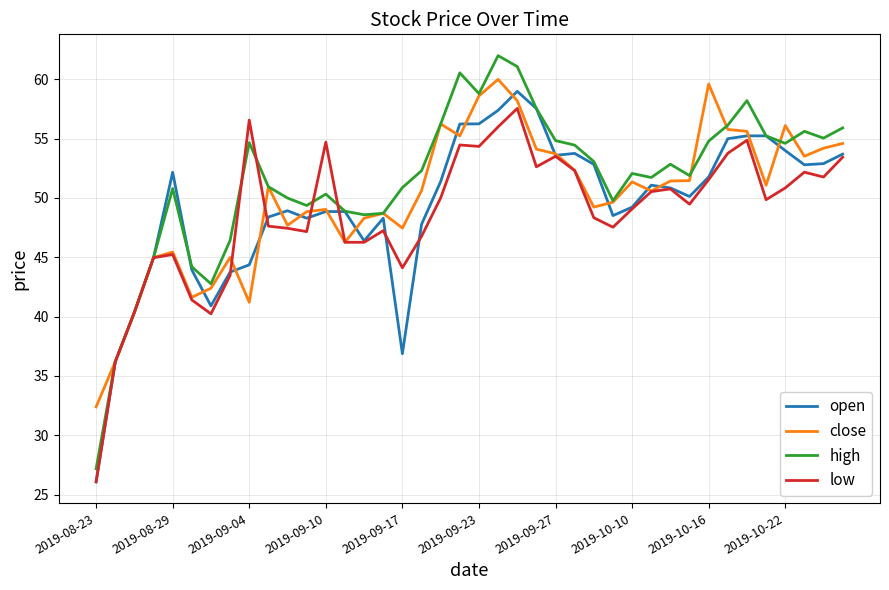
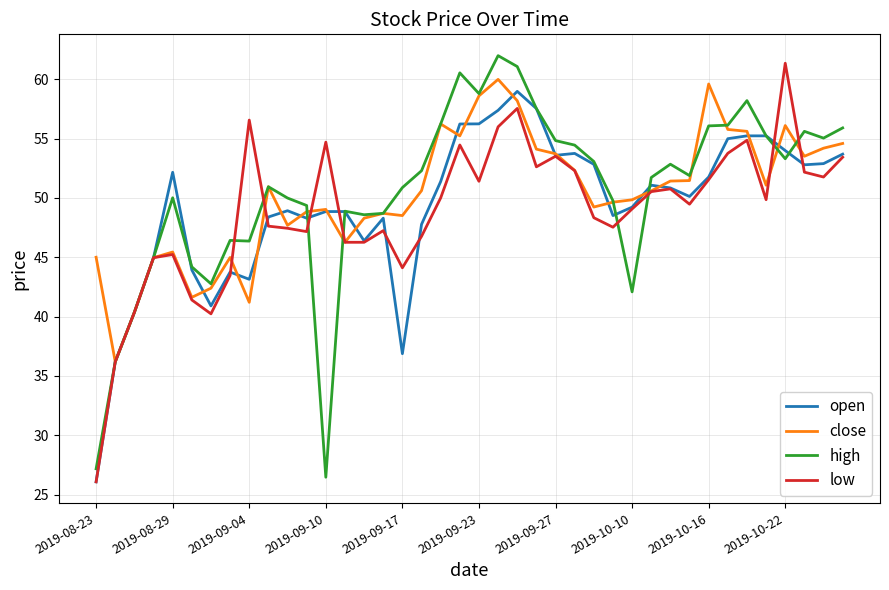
close, 2019-08-23: 32.4 -> 45.0
high, 2019-08-29: 50.8 -> 50.0
open, 2019-09-04: 44.4 -> 43.1
high, 2019-09-04: 54.7 -> 46.4
high, 2019-09-10: 50.3 -> 26.5
close, 2019-09-17: 47.5 -> 48.5
low, 2019-09-23: 54.3 -> 51.4
close, 2019-10-10: 51.4 -> 49.8
high, 2019-10-10: 52.1 -> 42.1
high, 2019-10-16: 54.8 -> 56.1
high, 2019-10-22: 54.6 -> 53.3
low, 2019-10-22: 50.8 -> 61.4
